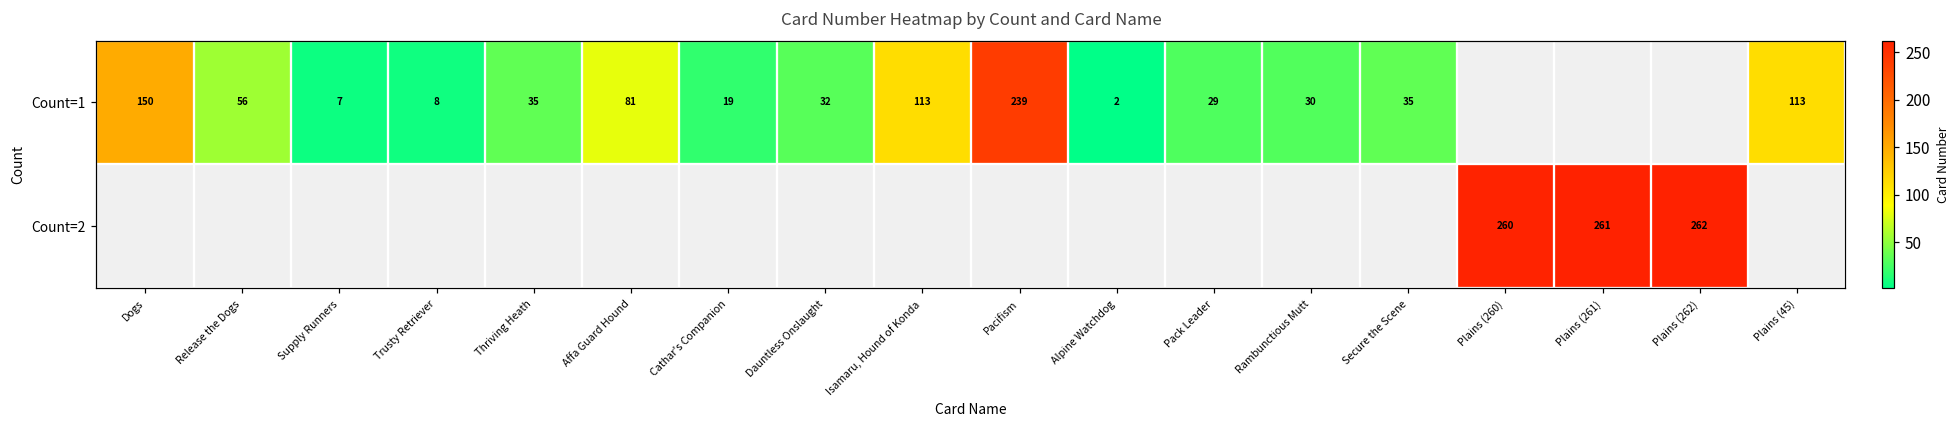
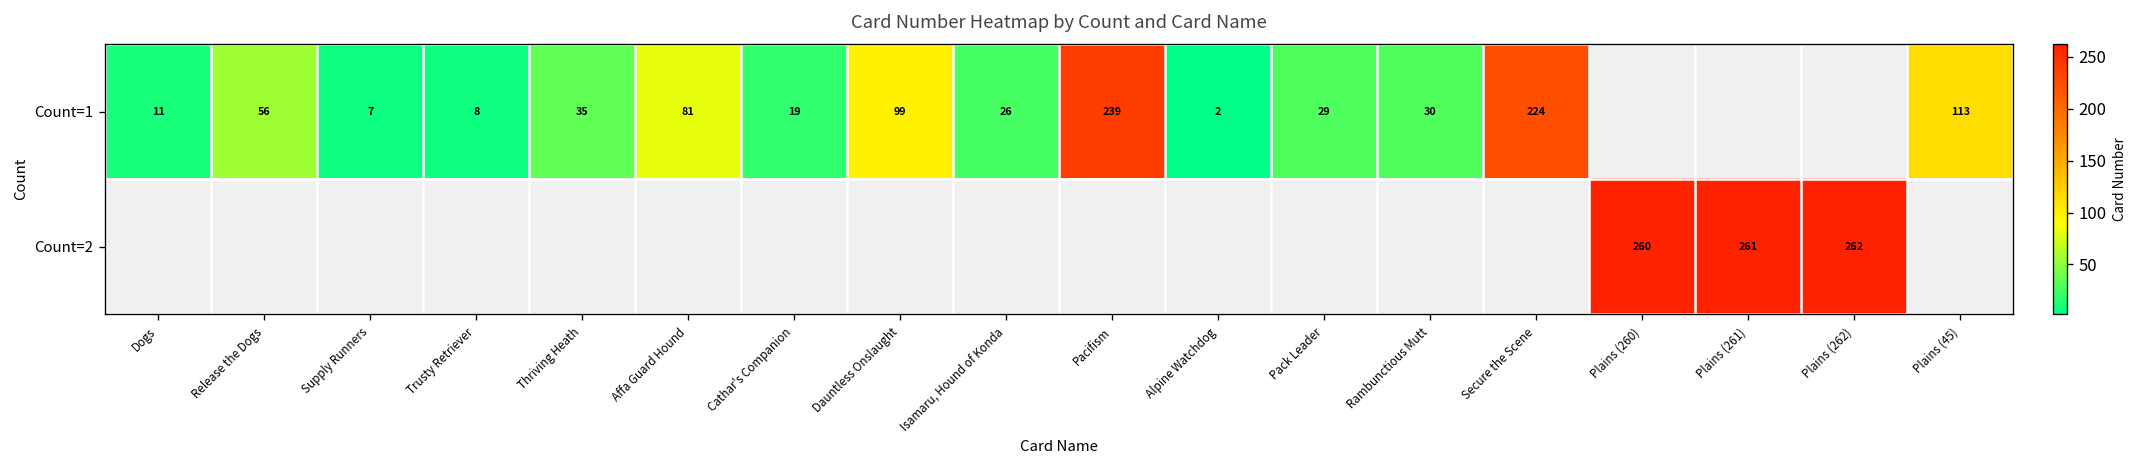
Count=1, Dogs: 150 -> 11
Count=1, Dauntless Onslaught: 32 -> 99
Count=1, Isamaru, Hound of Konda: 113 -> 26
Count=1, Secure the Scene: 35 -> 224
